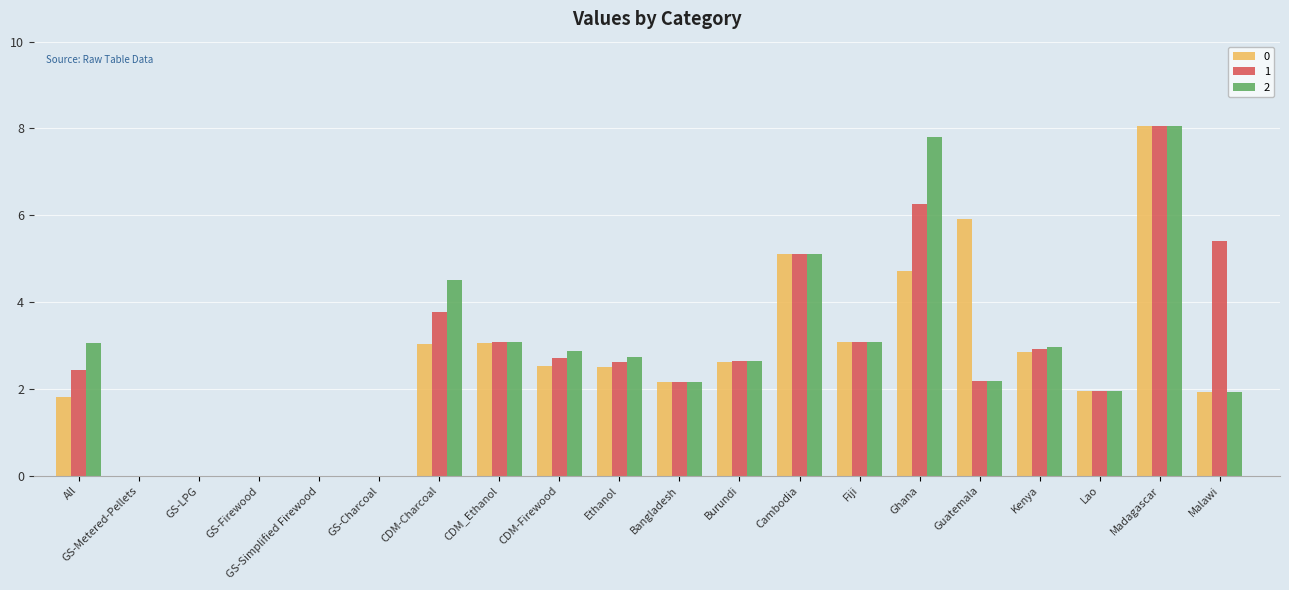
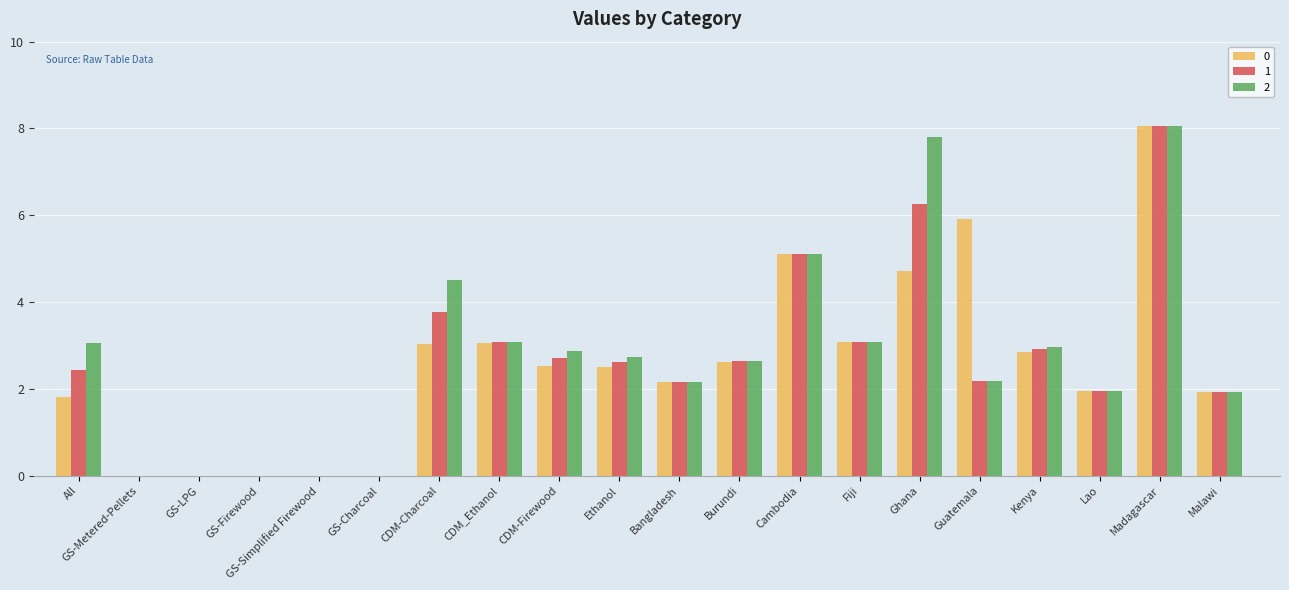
1, Malawi: 5.4 -> 1.9
